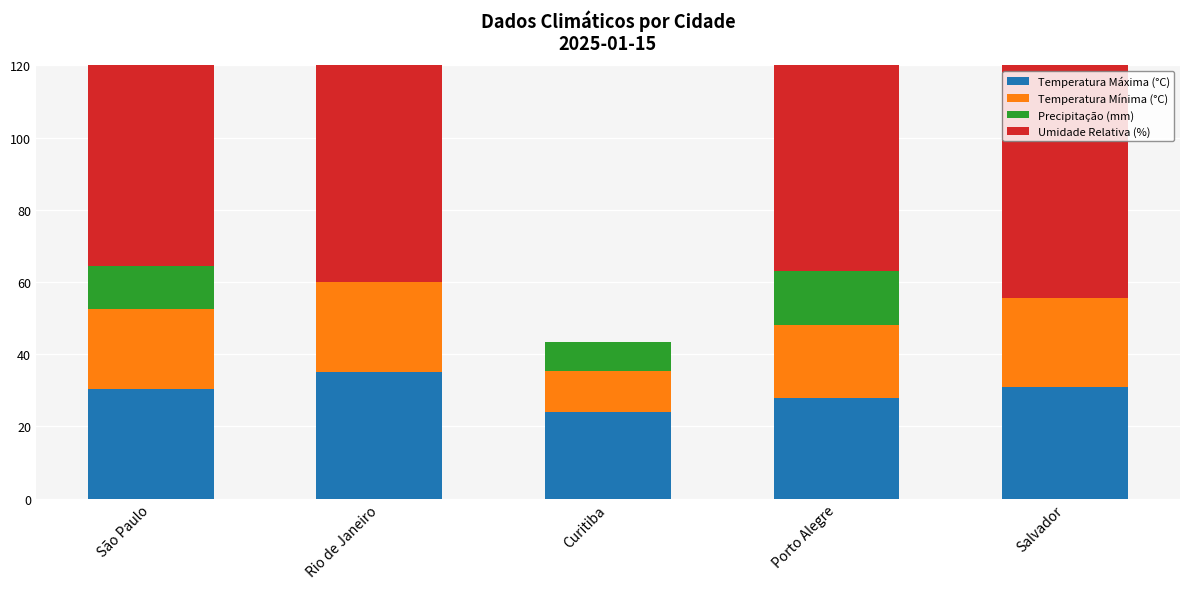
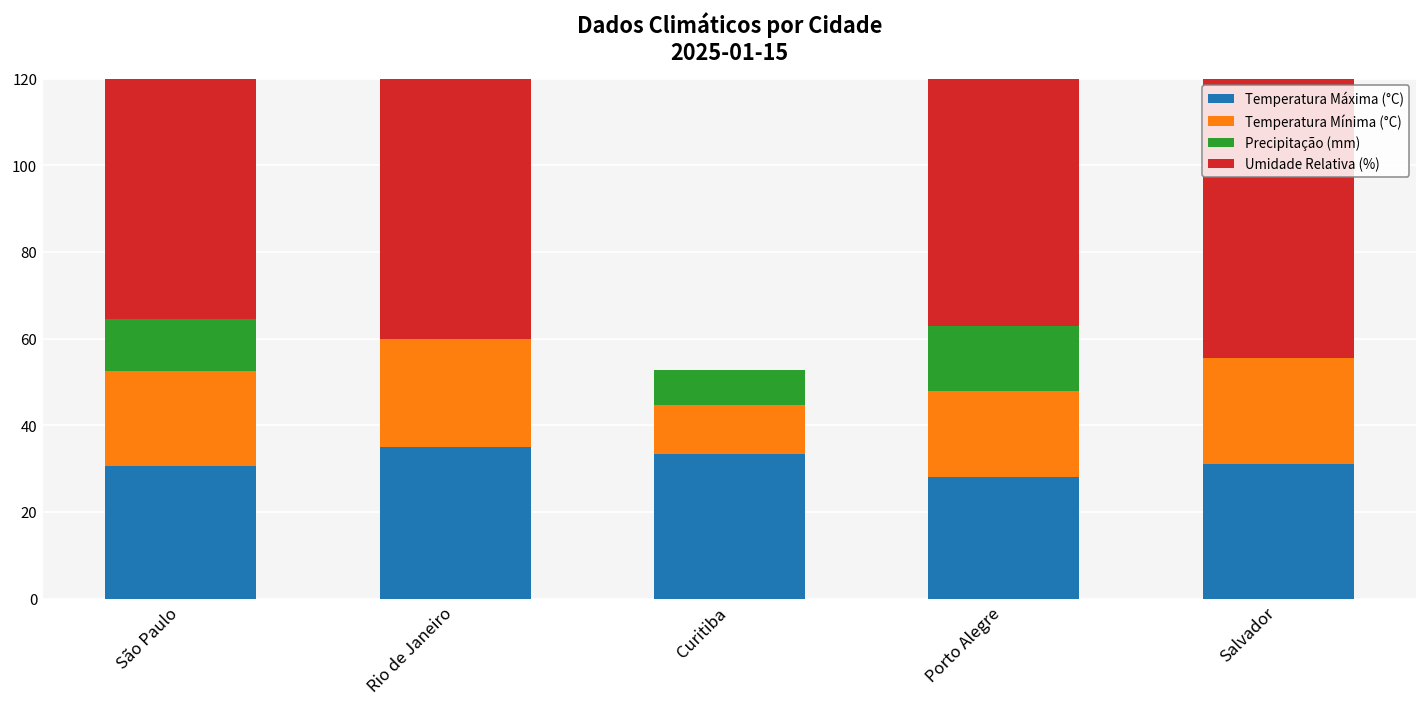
Temperatura Máxima (°C), Curitiba: 24 -> 33
